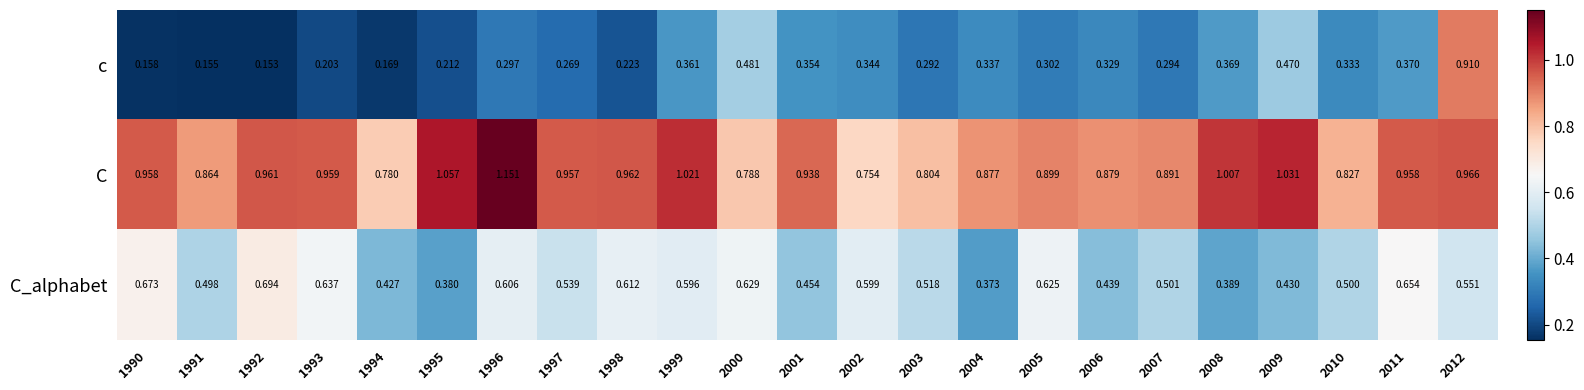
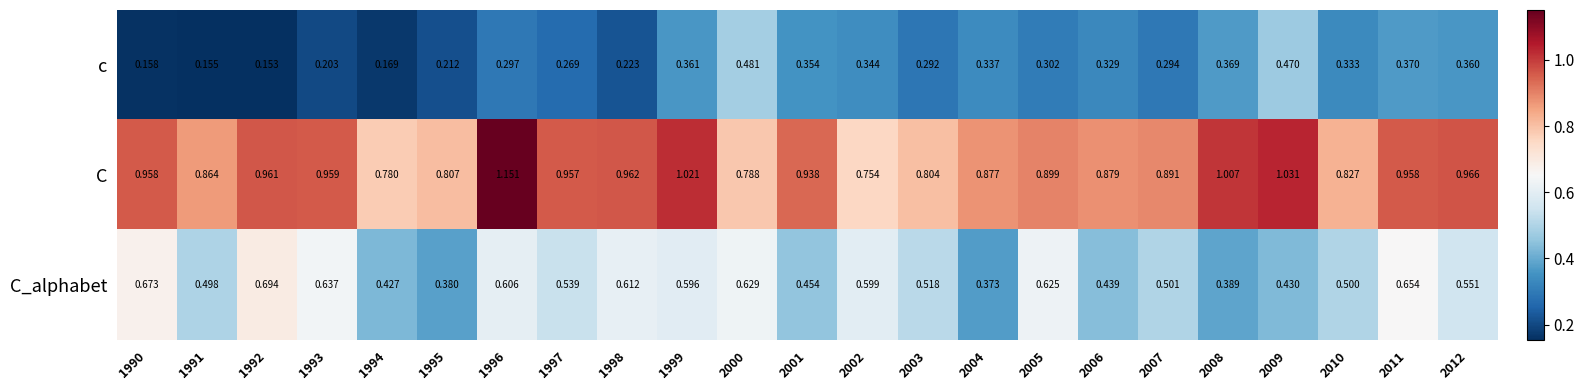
c, 2012: 0.910 -> 0.360
C, 1995: 1.057 -> 0.807
